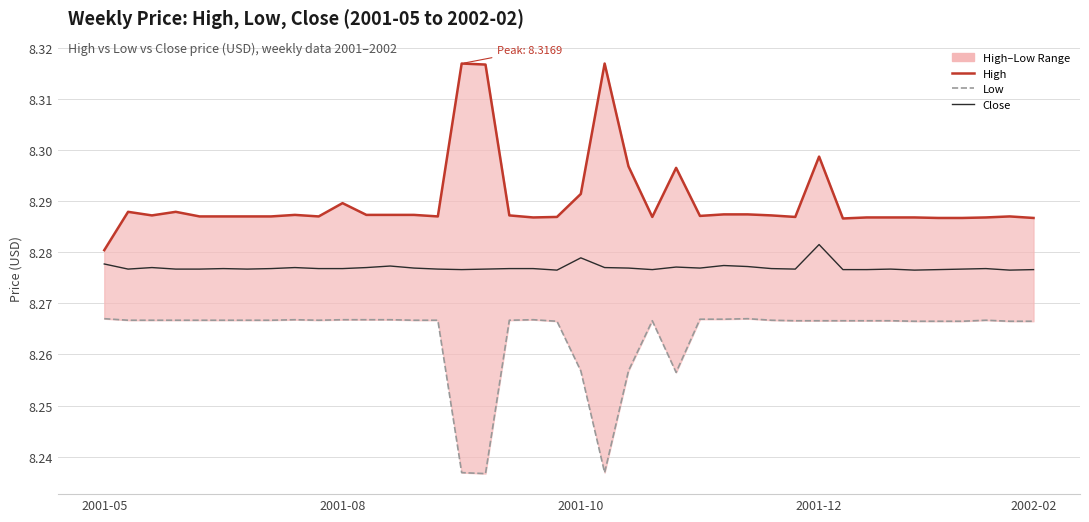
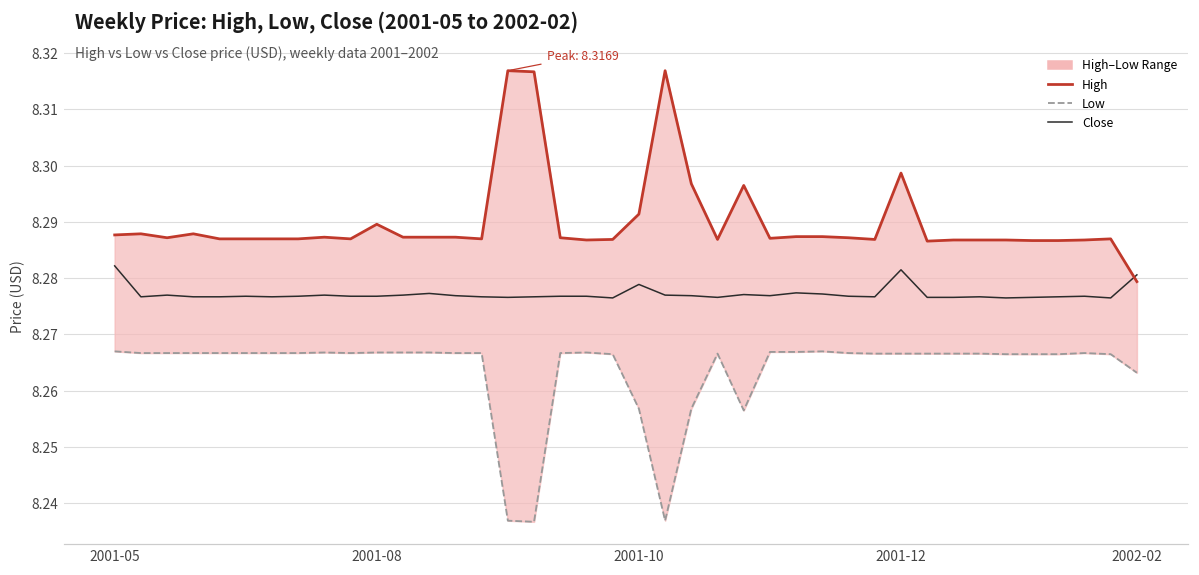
High, 2001-05: 8.280 -> 8.288
Close, 2001-05: 8.278 -> 8.282
High, 2002-02: 8.287 -> 8.279
Low, 2002-02: 8.267 -> 8.263
Close, 2002-02: 8.277 -> 8.281
